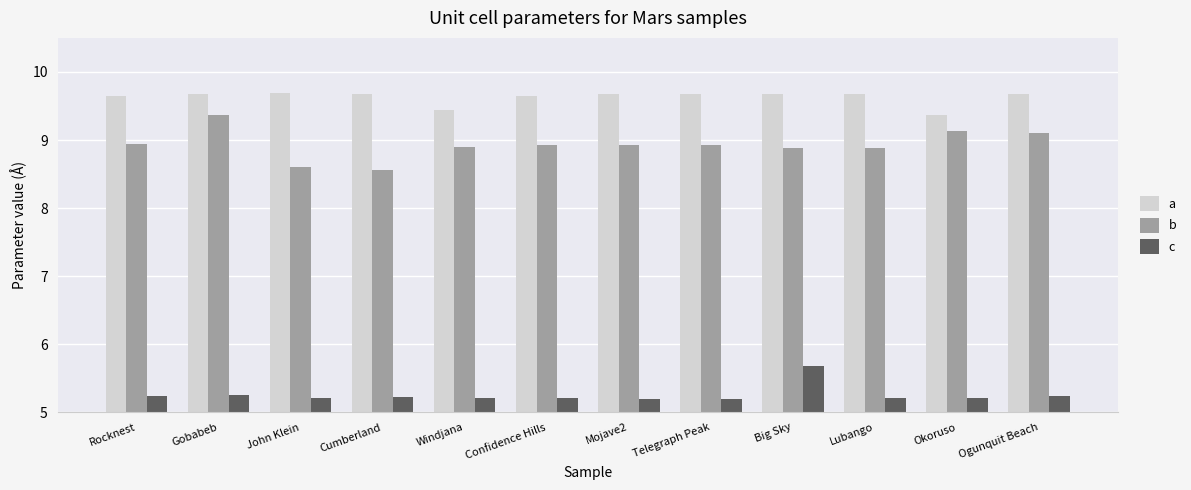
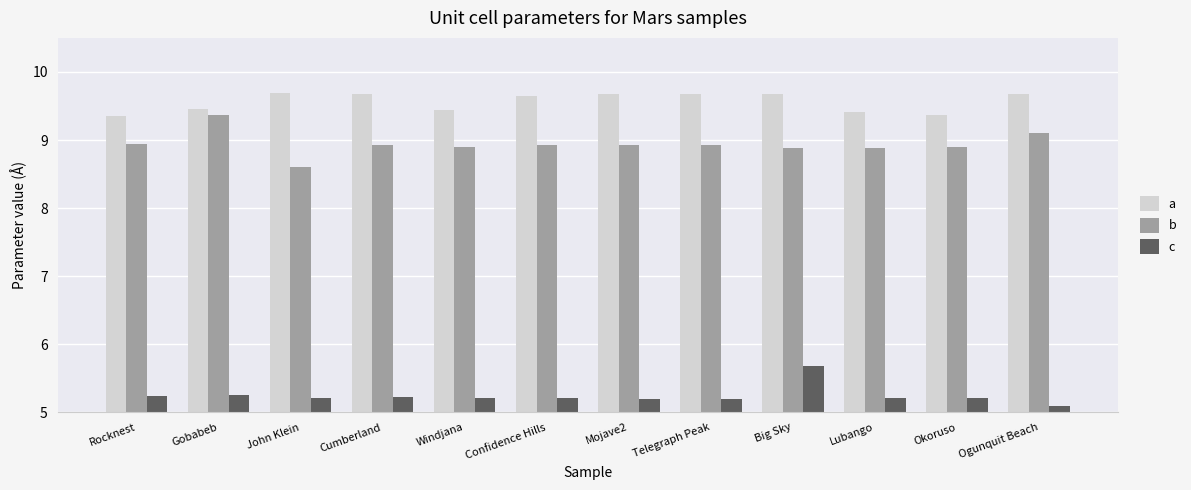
a, Rocknest: 9.7 -> 9.3
a, Gobabeb: 9.7 -> 9.5
b, Cumberland: 8.6 -> 8.9
a, Lubango: 9.7 -> 9.4
b, Okoruso: 9.1 -> 8.9
c, Ogunquit Beach: 5.2 -> 5.1
